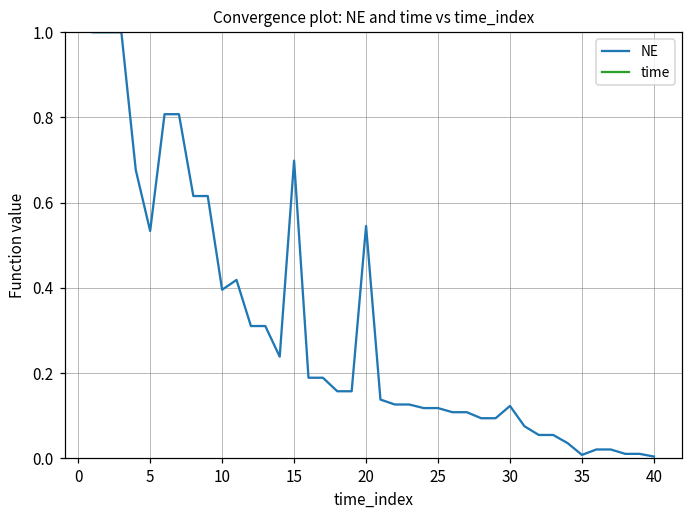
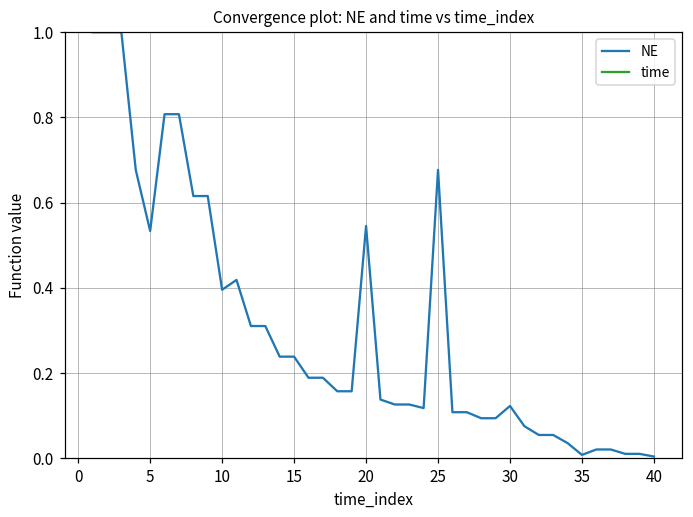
NE, 15: 0.70 -> 0.24
NE, 25: 0.12 -> 0.68
